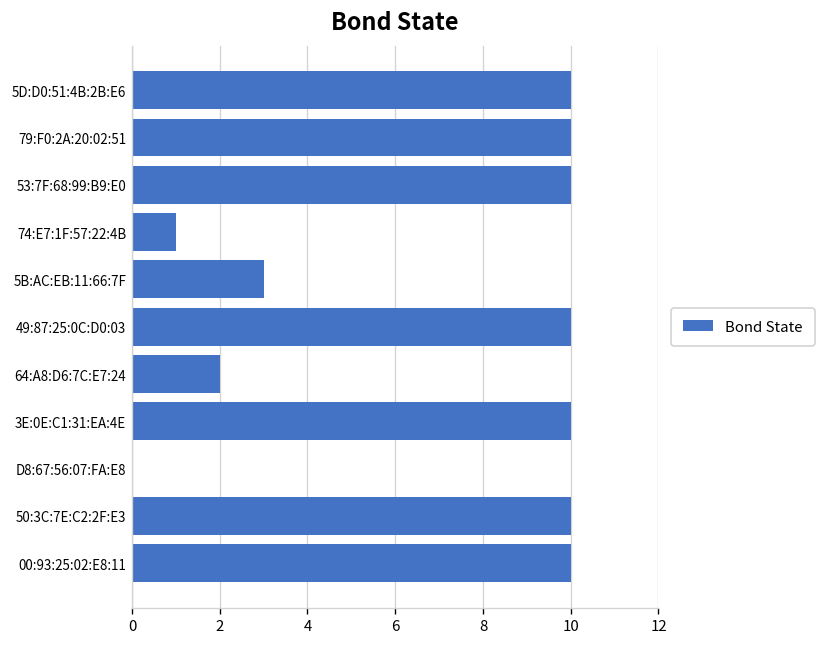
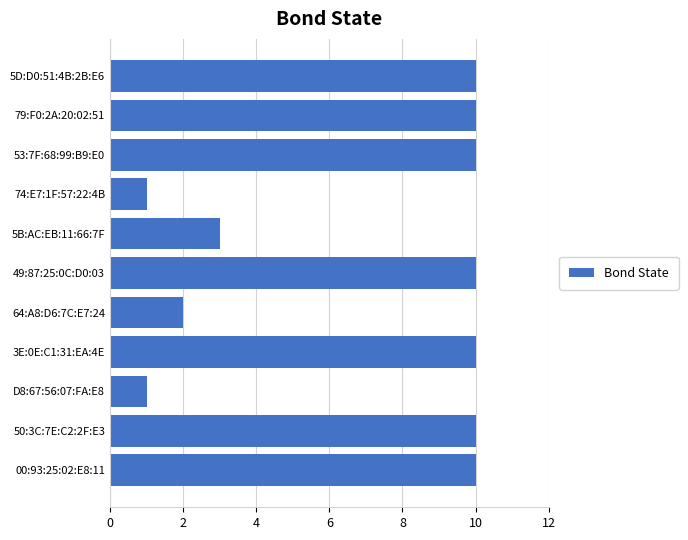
D8:67:56:07:FA:E8: 0 -> 1
